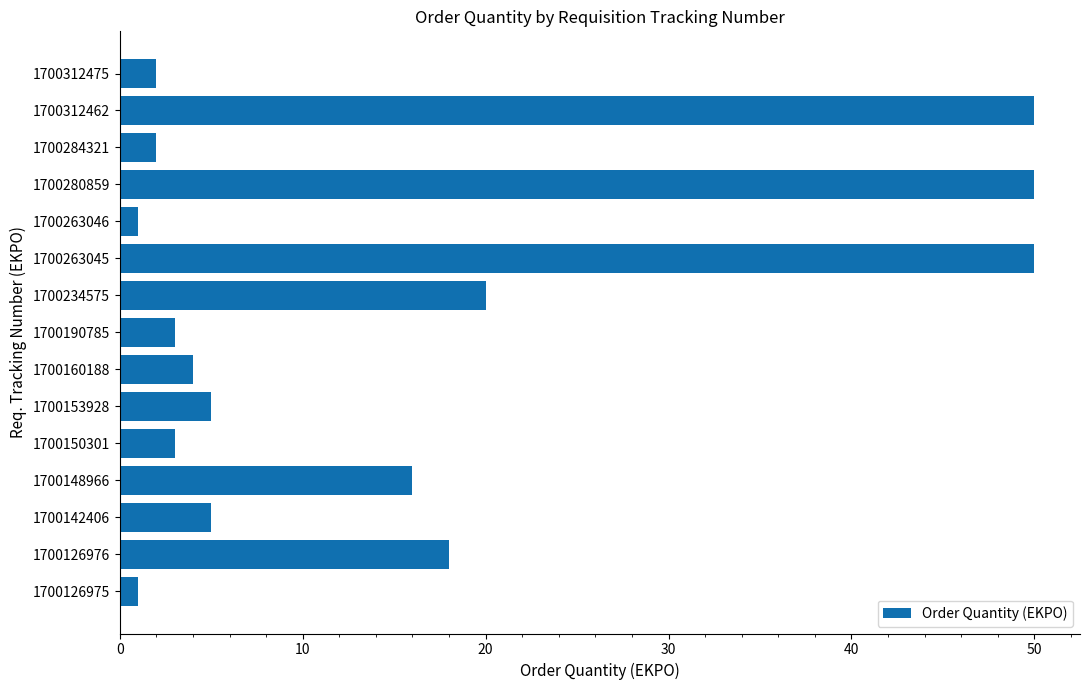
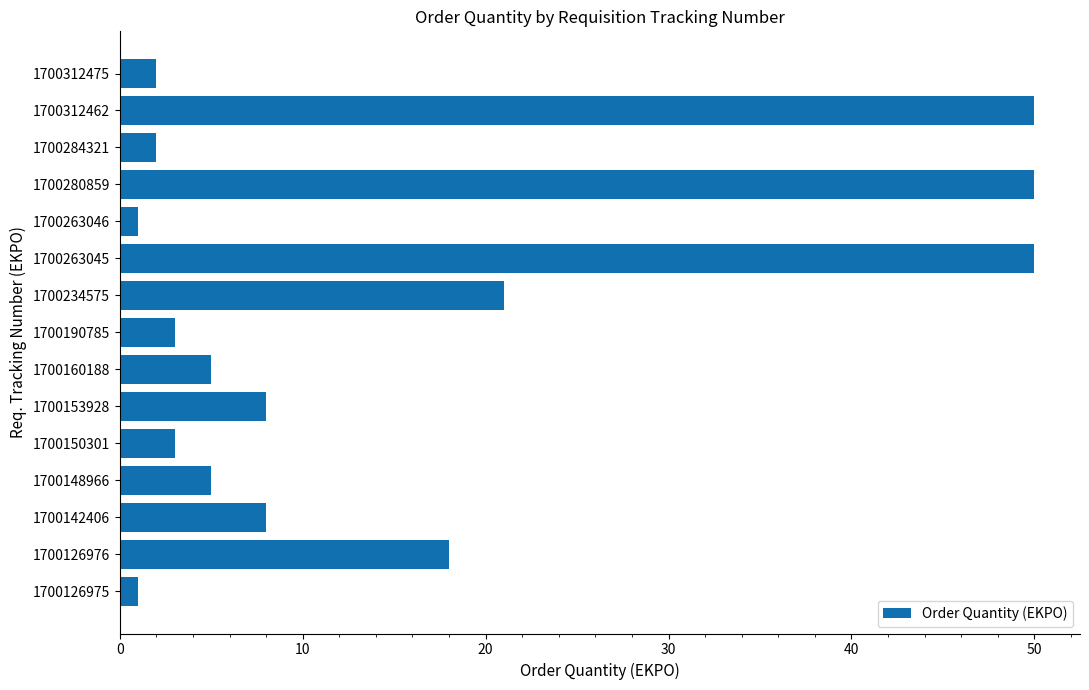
1700234575: 20 -> 21
1700160188: 4 -> 5
1700153928: 5 -> 8
1700148966: 16 -> 5
1700142406: 5 -> 8
